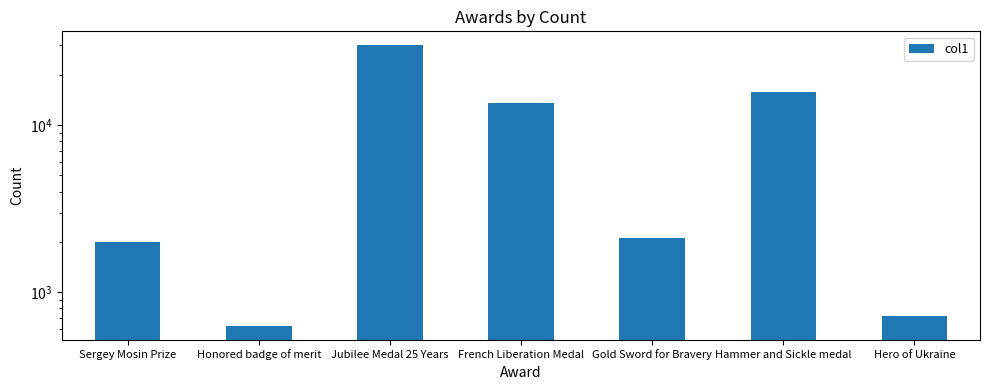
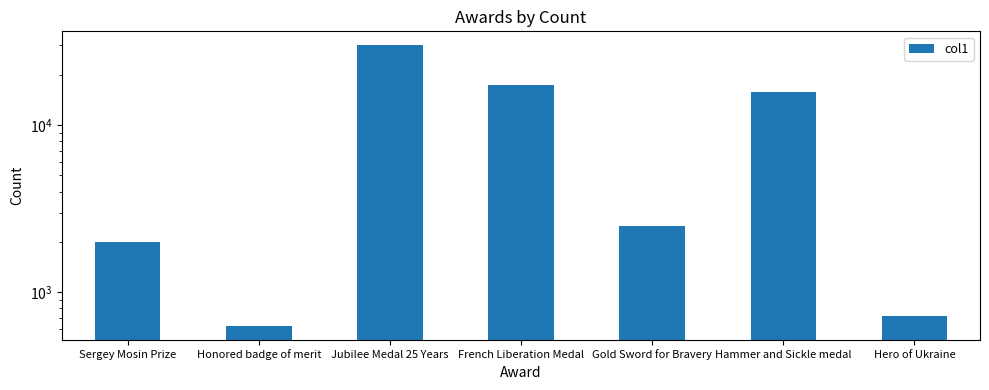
French Liberation Medal: 13000 -> 17000
Gold Sword for Bravery: 2100 -> 2500
